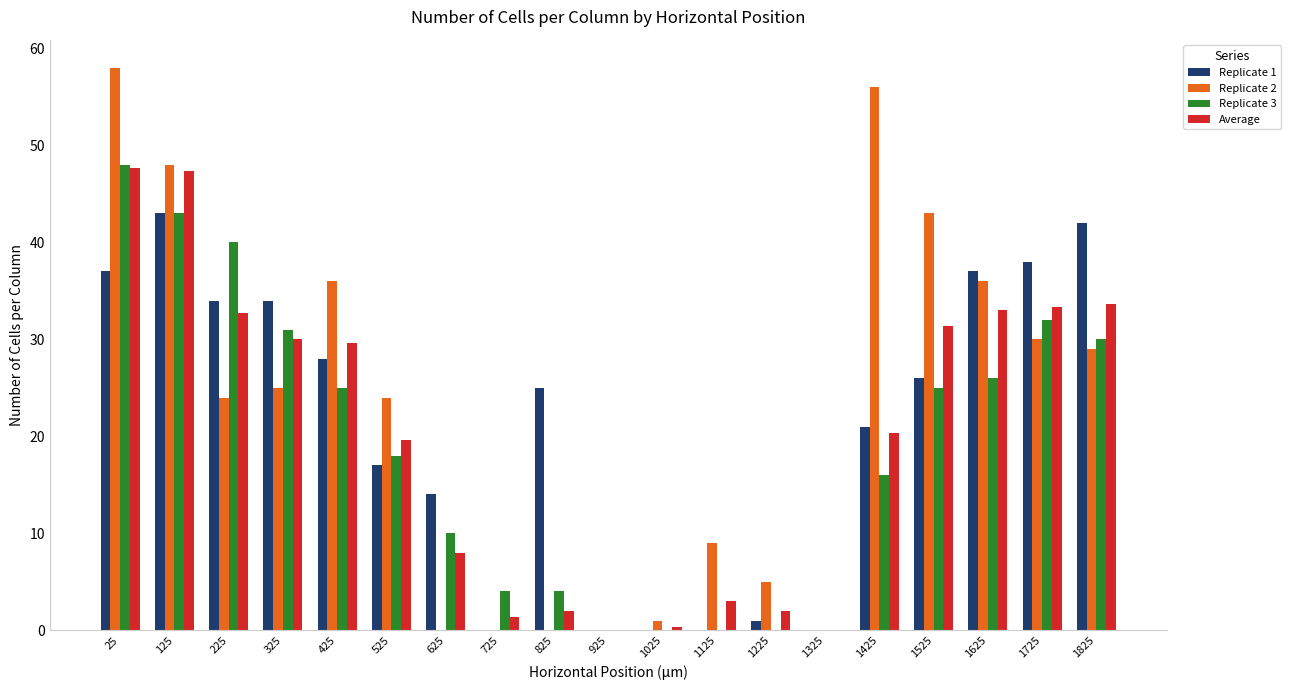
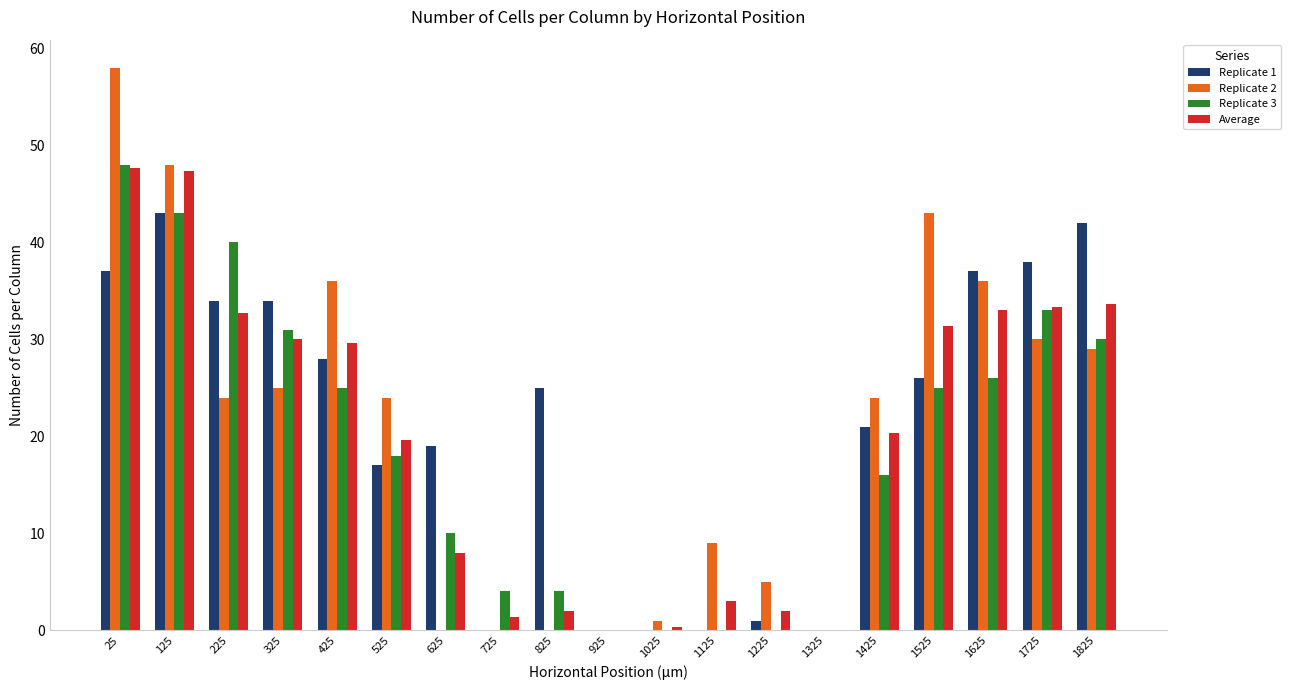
Replicate 1, 625: 14 -> 19
Replicate 2, 1425: 56 -> 24
Replicate 3, 1725: 32 -> 33
